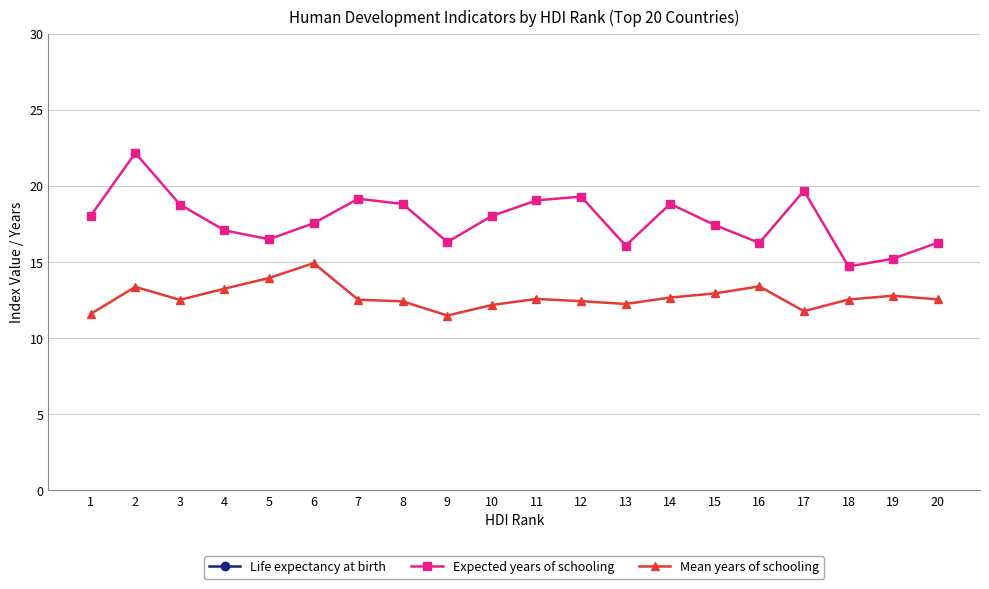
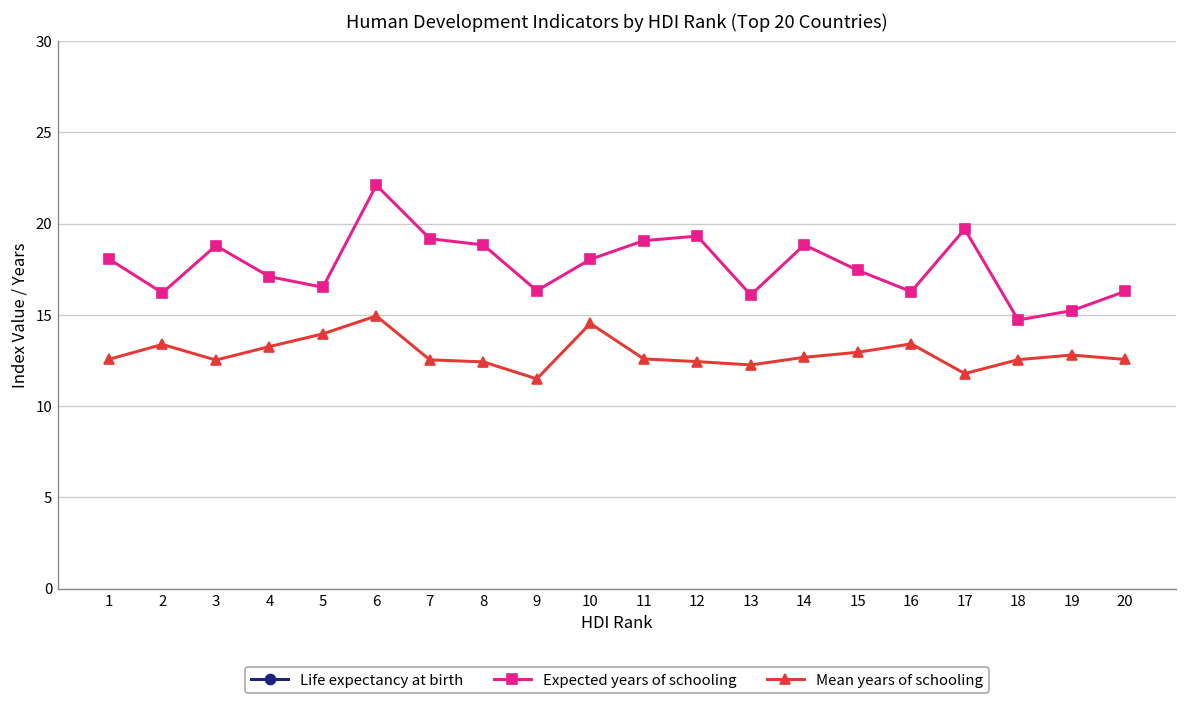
Mean years of schooling, 1: 11.6 -> 12.6
Expected years of schooling, 2: 22.2 -> 16.2
Expected years of schooling, 6: 17.6 -> 22.1
Mean years of schooling, 10: 12.2 -> 14.5
